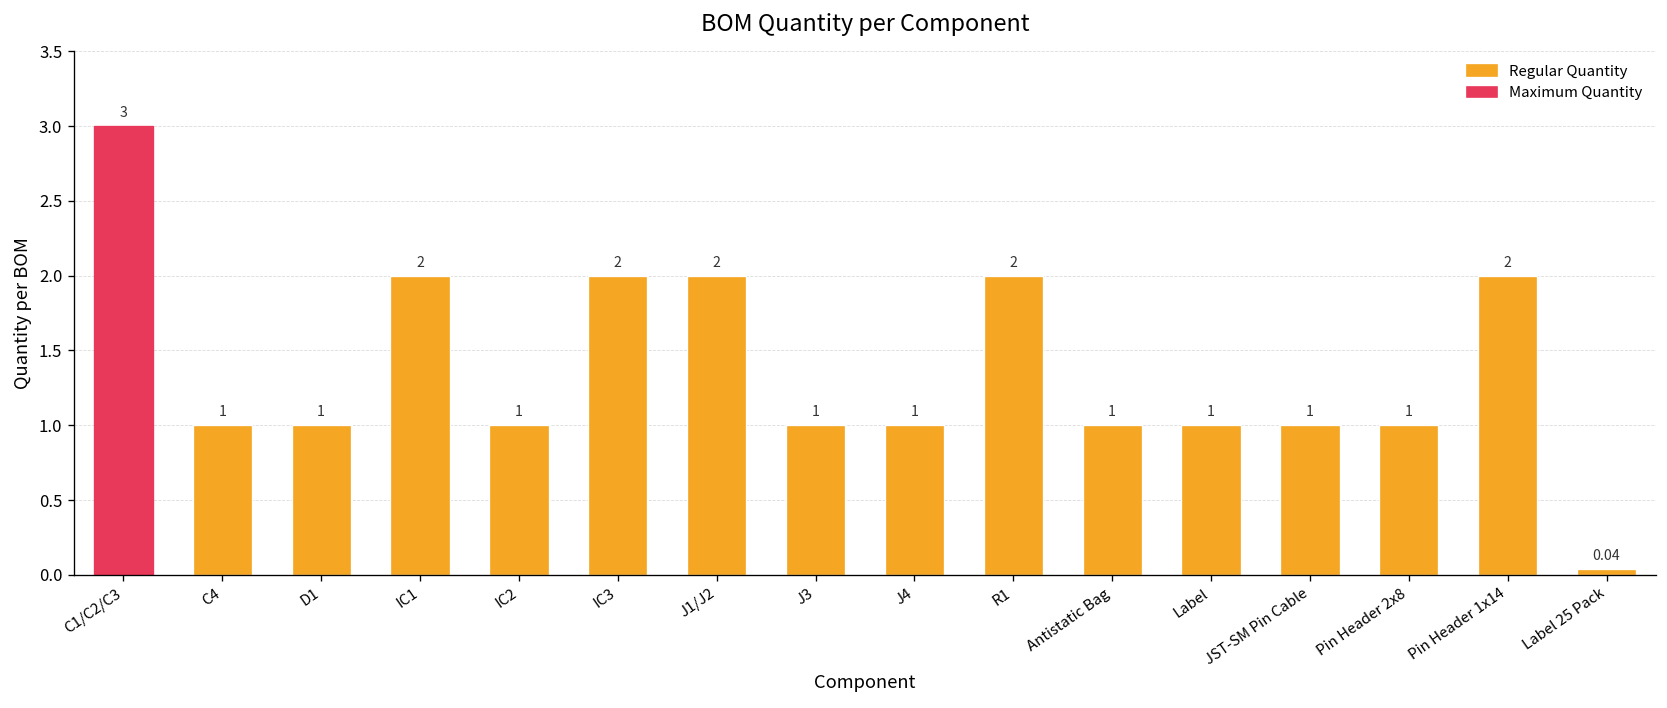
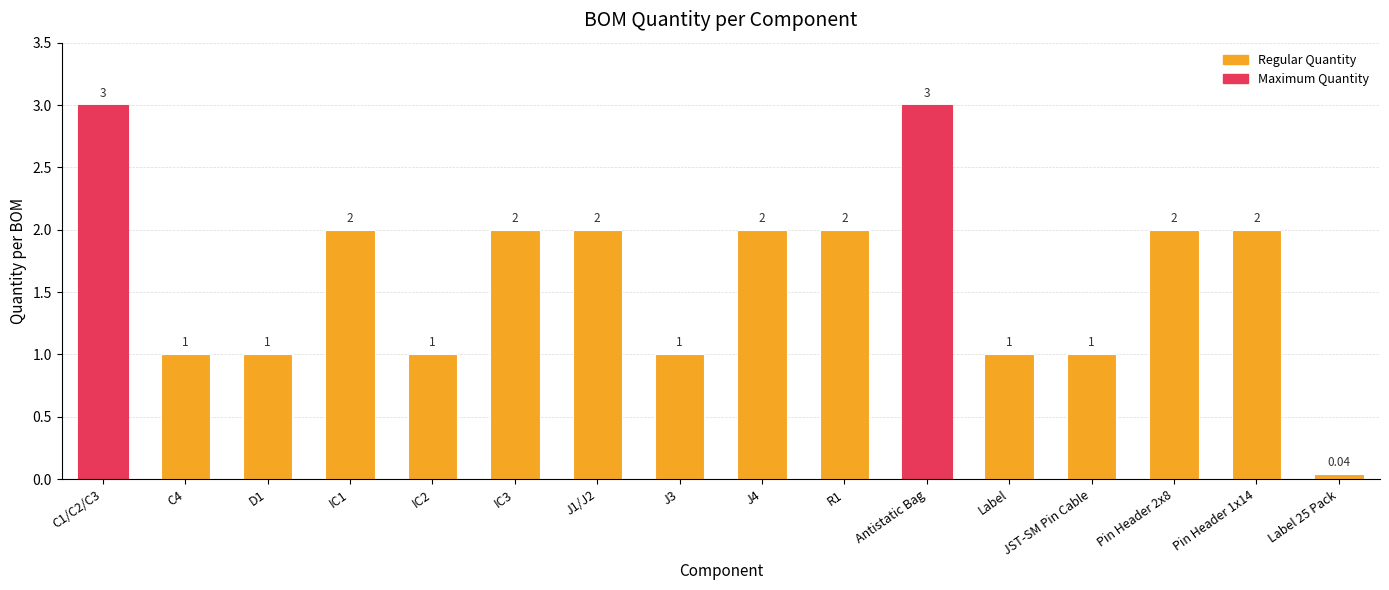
J4: 1 -> 2
Antistatic Bag: 1 -> 3
Pin Header 2x8: 1 -> 2
